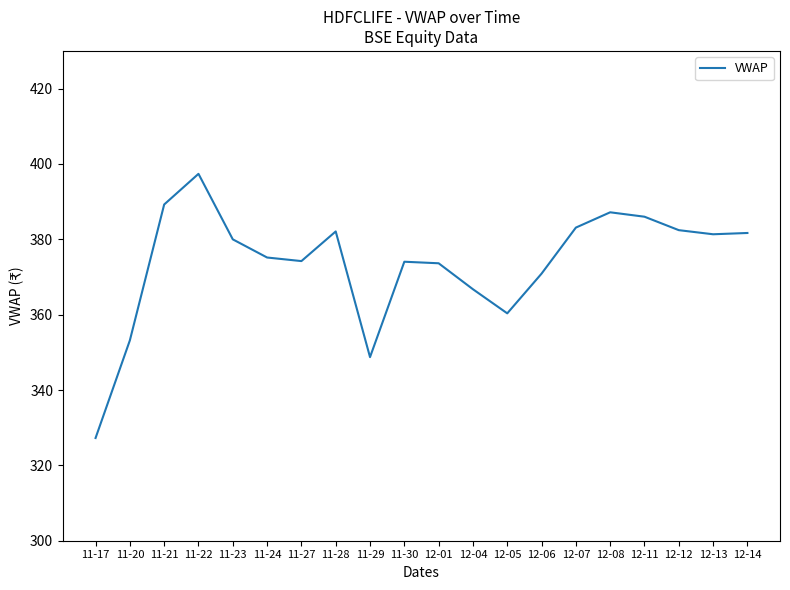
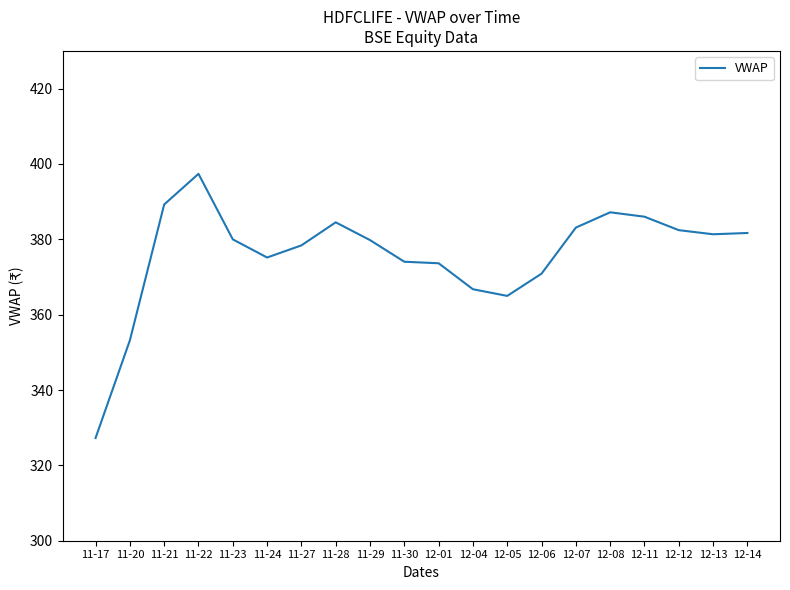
11-27: 374 -> 378
11-28: 382 -> 385
11-29: 349 -> 380
12-05: 360 -> 365
